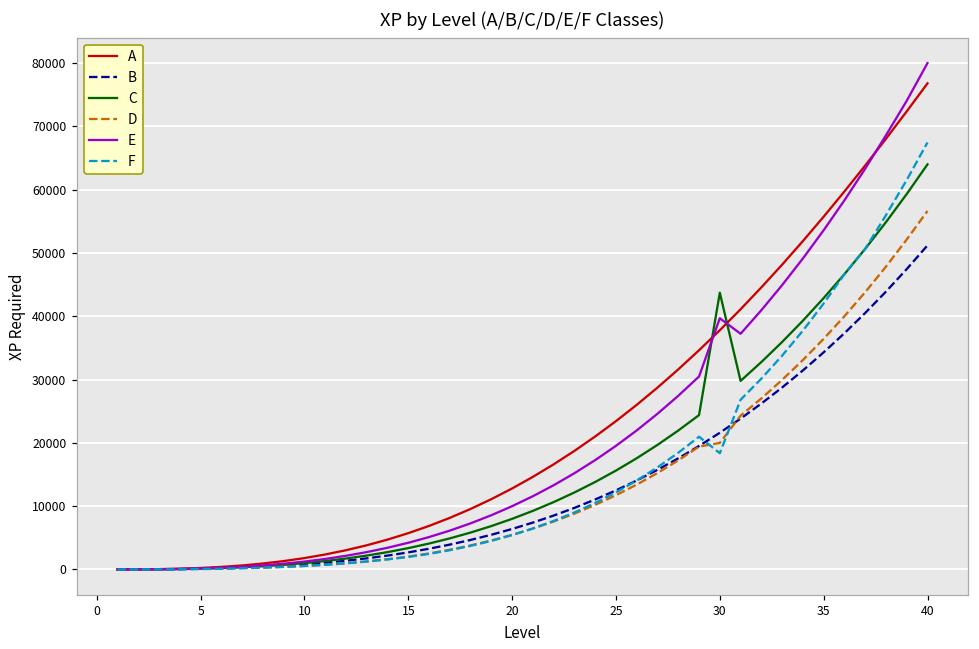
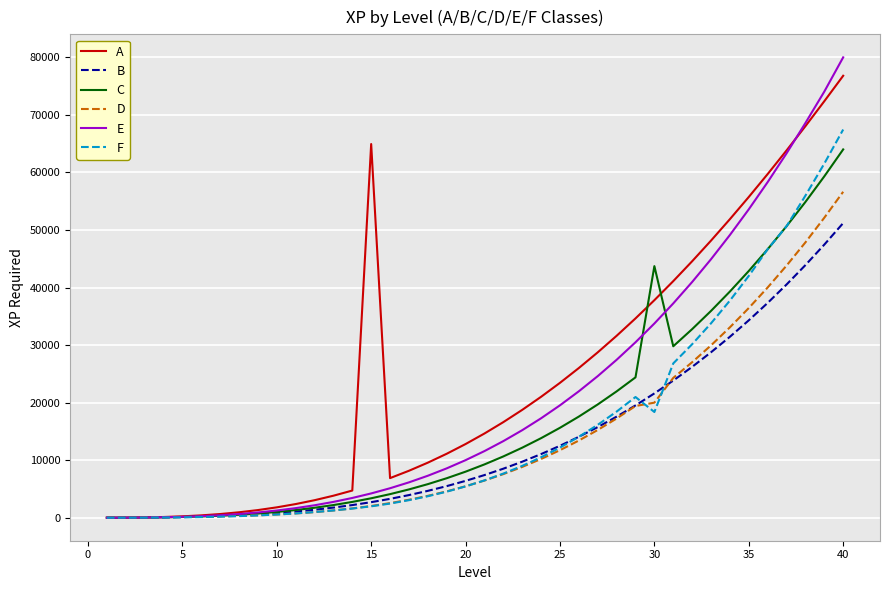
A, 15: 6000 -> 65000
E, 30: 40000 -> 34000
